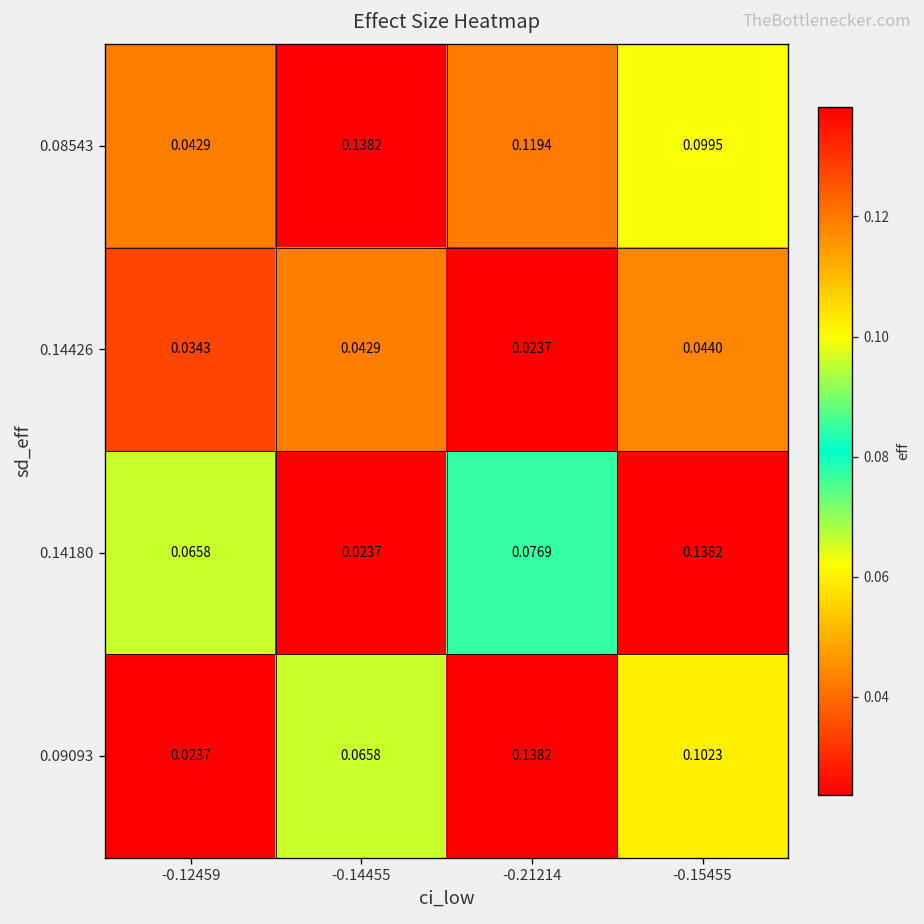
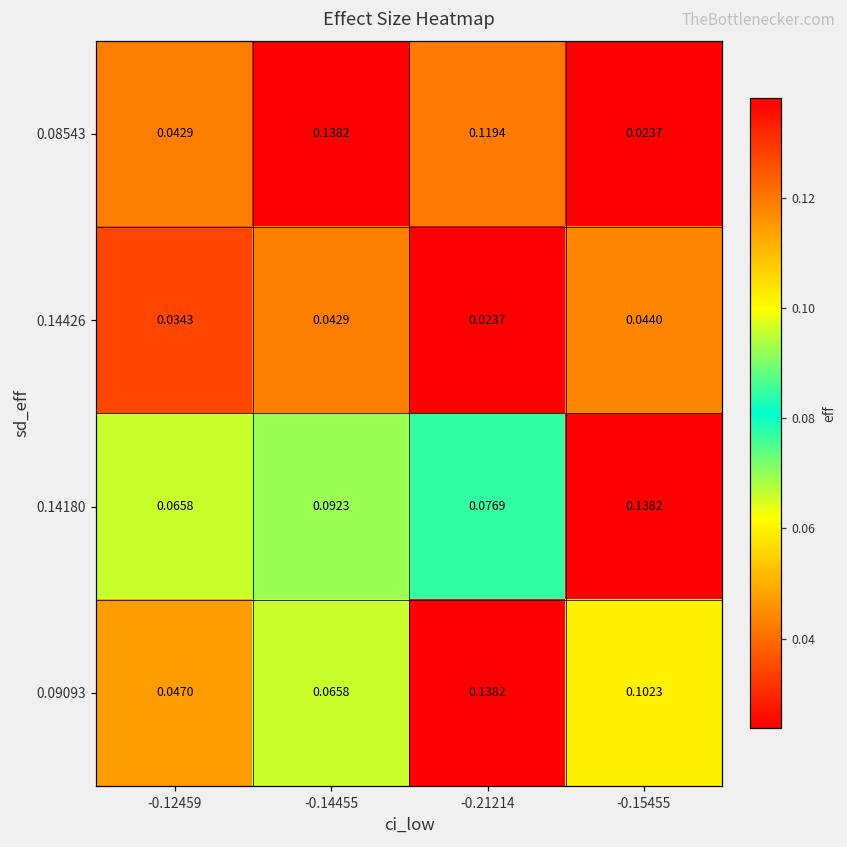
0.08543, -0.15455: 0.0995 -> 0.0237
0.14180, -0.14455: 0.0237 -> 0.0923
0.09093, -0.12459: 0.0237 -> 0.0470
